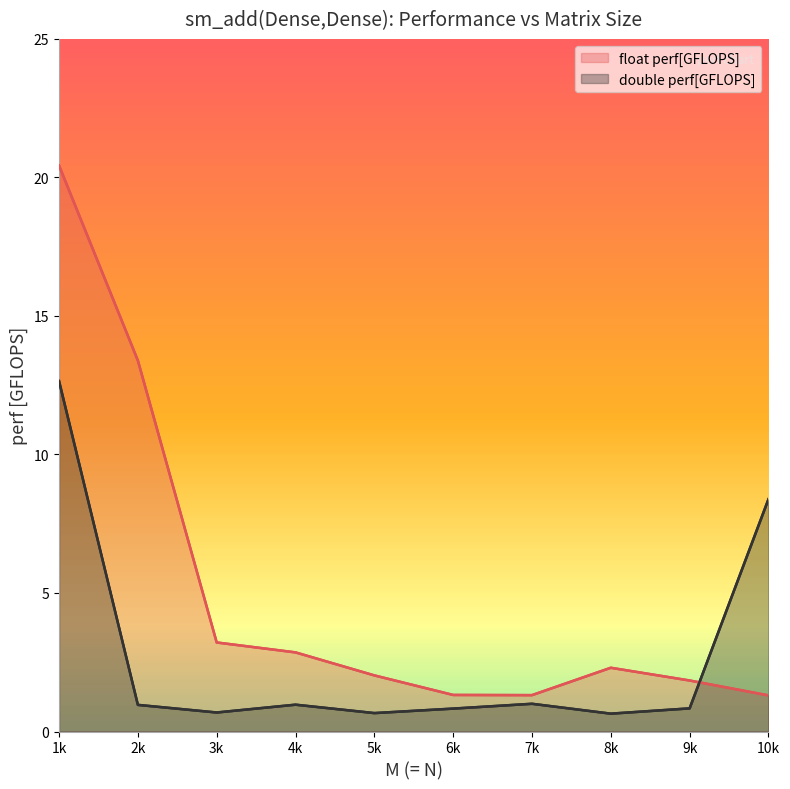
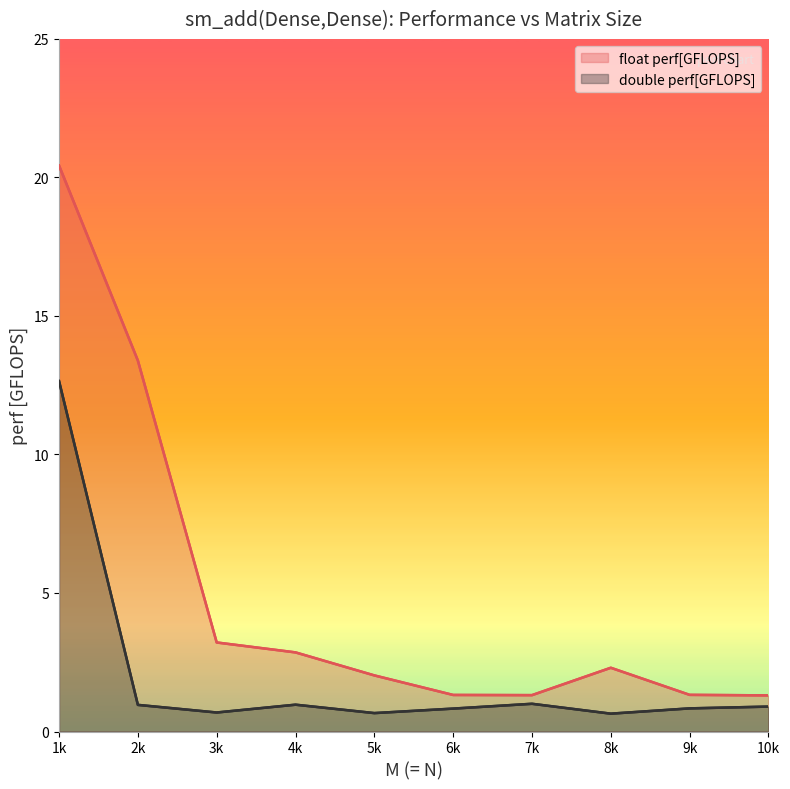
float perf[GFLOPS], 9k: 1.8 -> 1.3
double perf[GFLOPS], 10k: 8.4 -> 0.9
